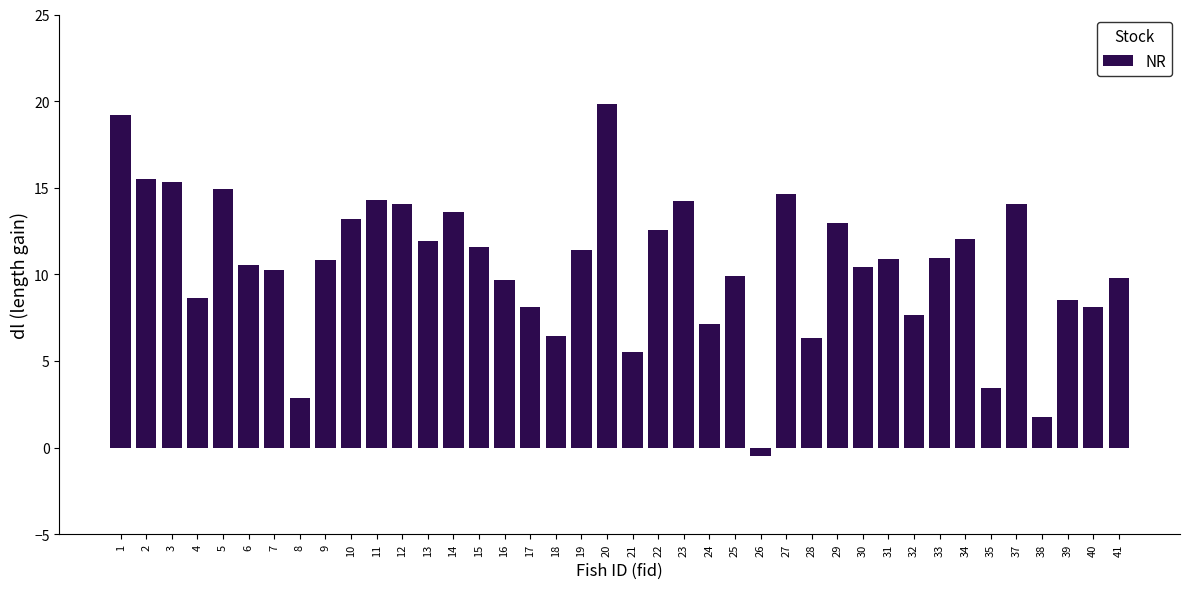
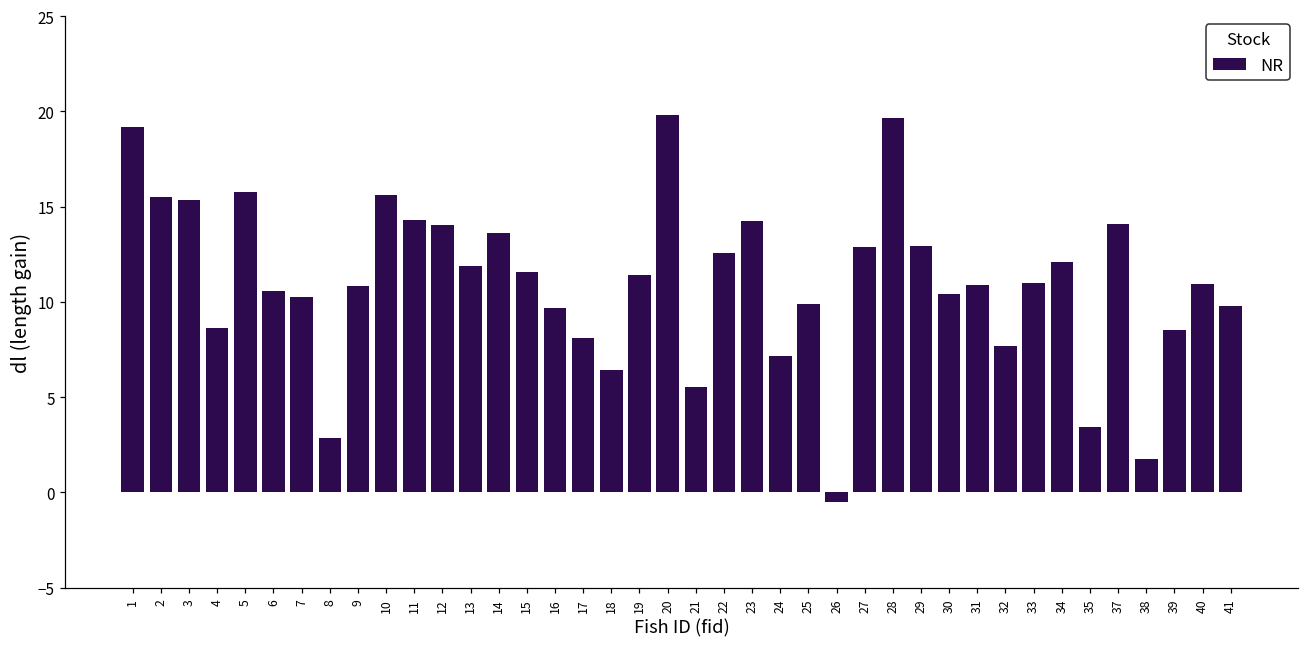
5: 15.0 -> 15.8
10: 13.2 -> 15.6
27: 14.7 -> 12.9
28: 6.3 -> 19.7
40: 8.1 -> 11.0
